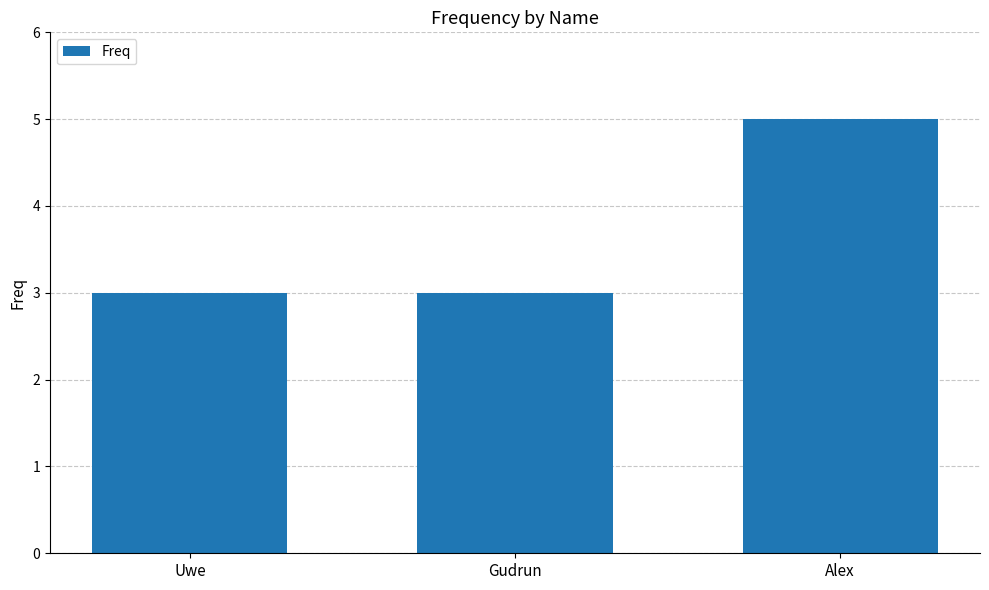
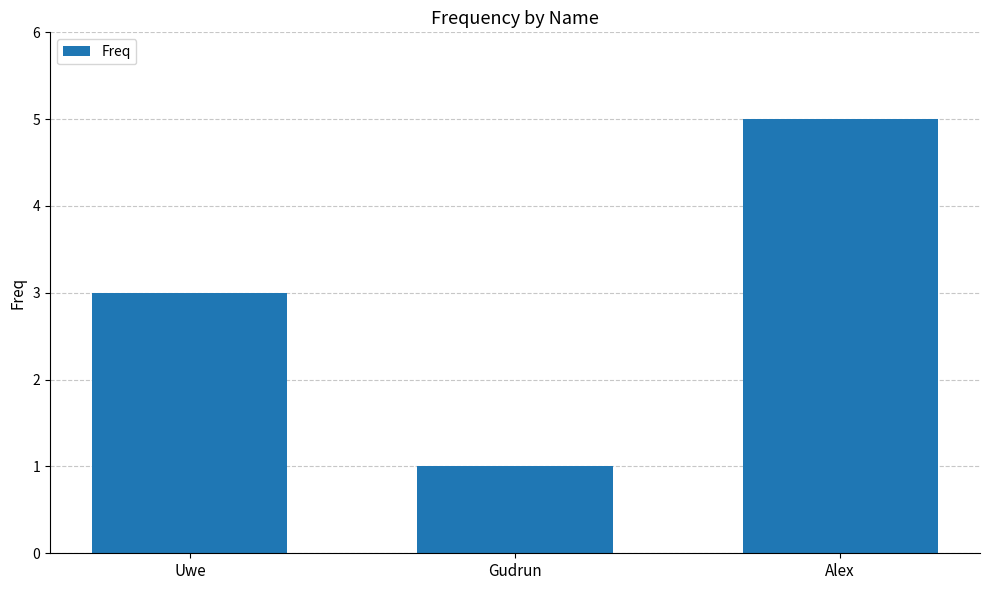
Gudrun: 3 -> 1
